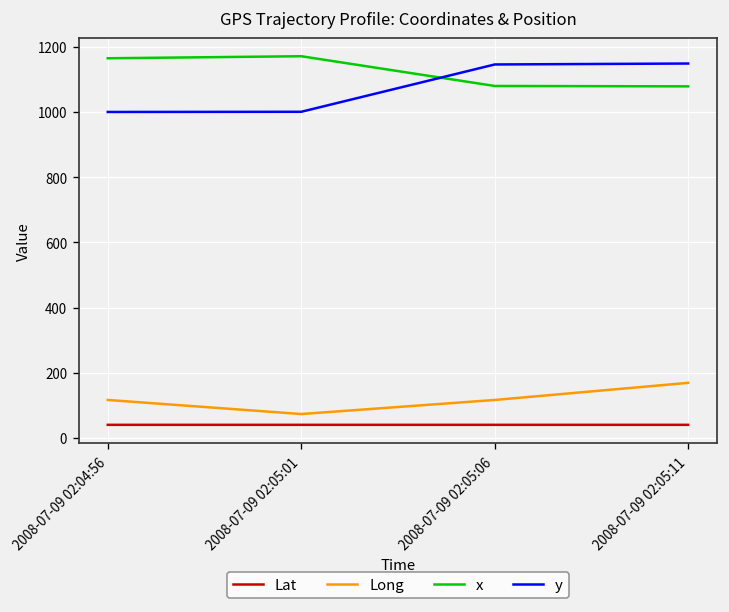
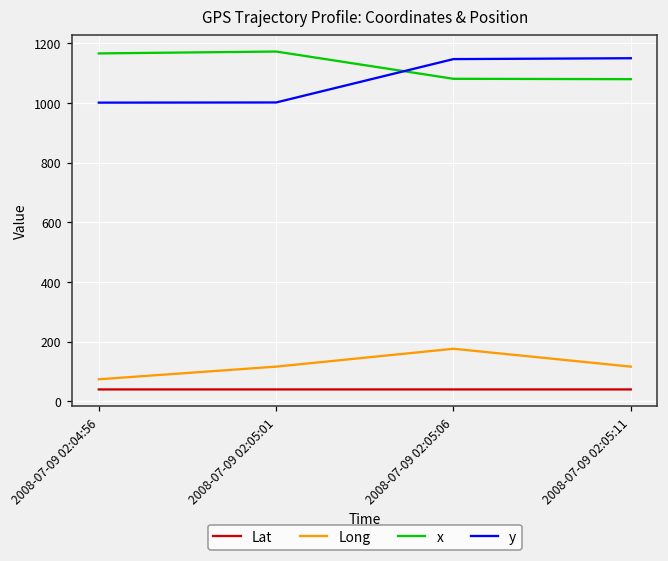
Long, 2008-07-09 02:04:56: 120 -> 70
Long, 2008-07-09 02:05:01: 70 -> 120
Long, 2008-07-09 02:05:06: 120 -> 180
Long, 2008-07-09 02:05:11: 170 -> 120
